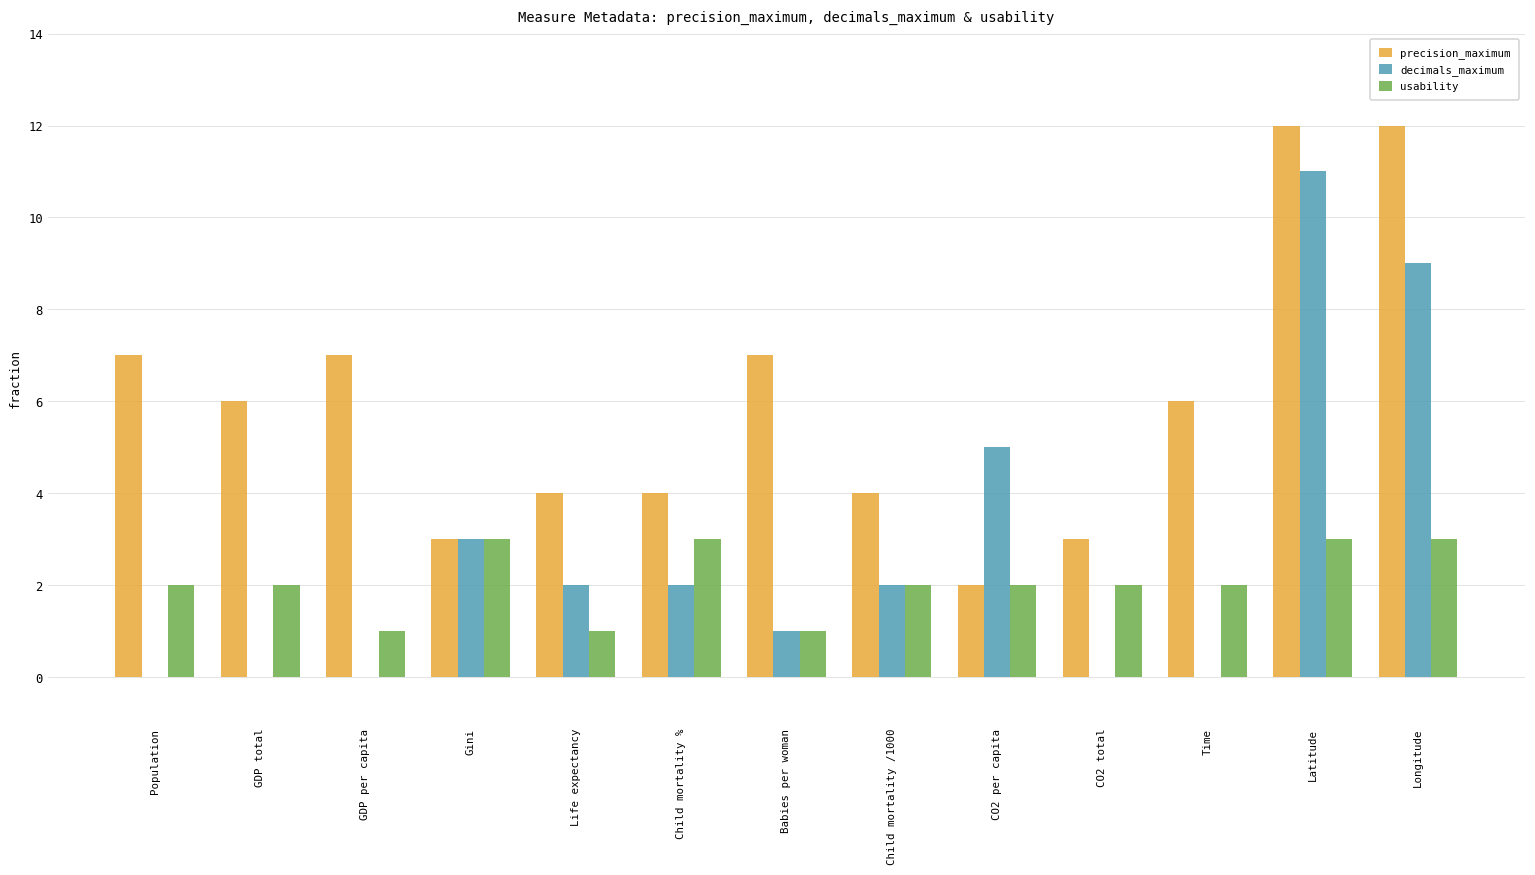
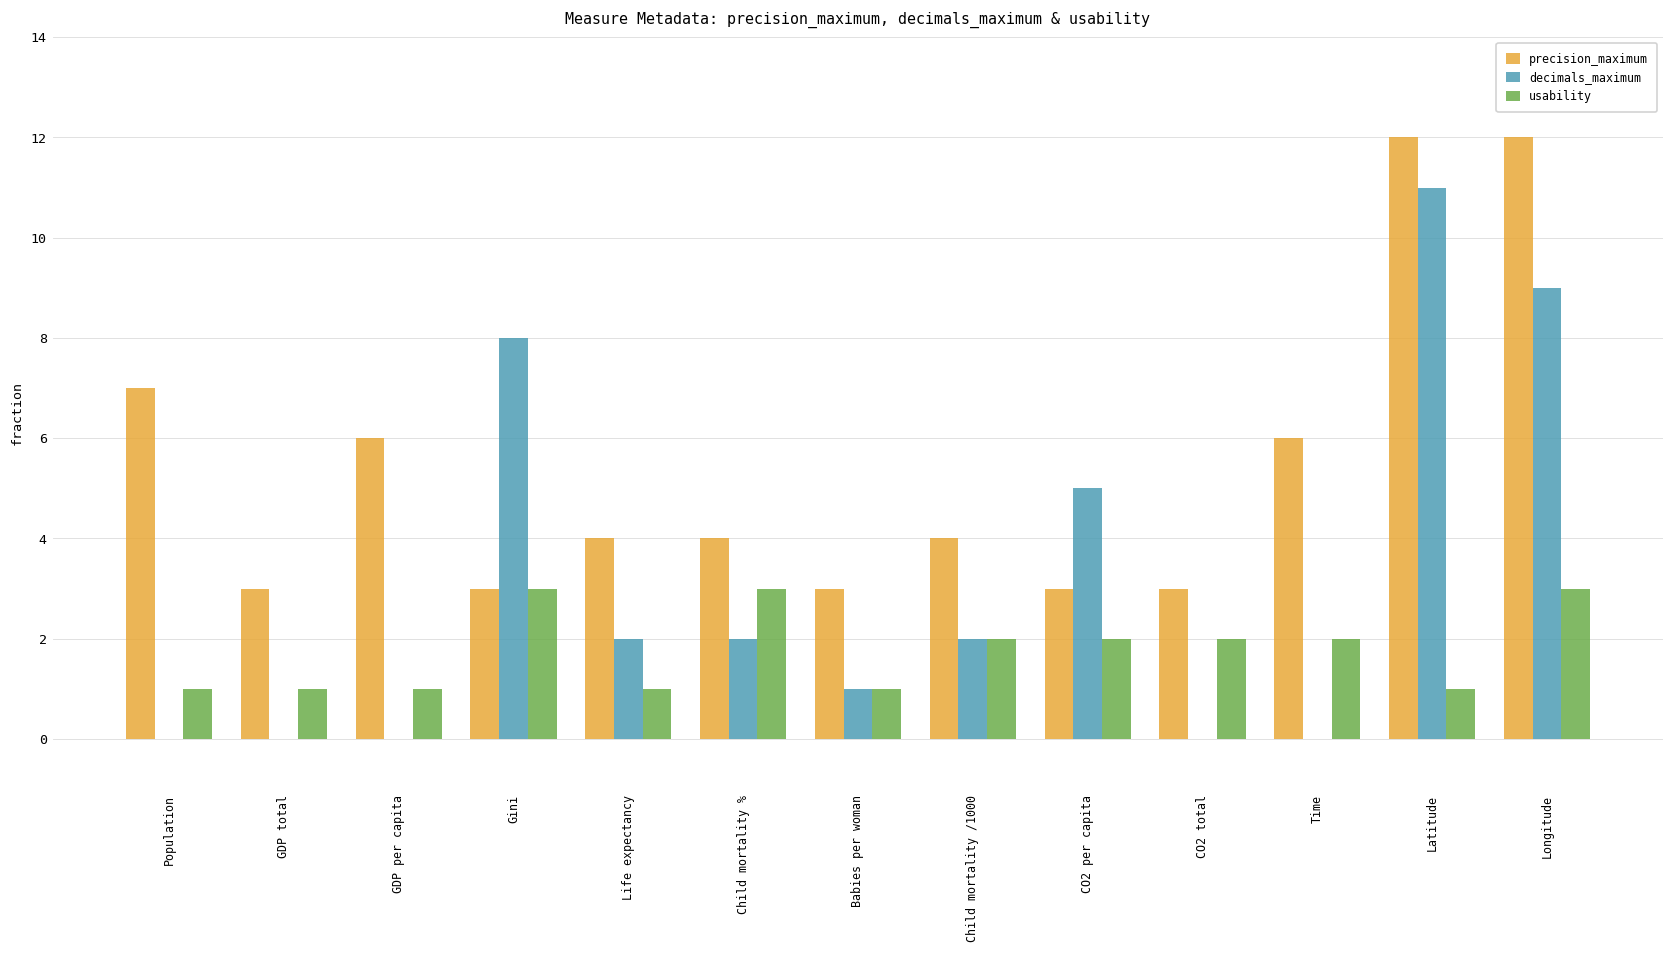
usability, Population: 2 -> 1
precision_maximum, GDP total: 6 -> 3
usability, GDP total: 2 -> 1
precision_maximum, GDP per capita: 7 -> 6
decimals_maximum, Gini: 3 -> 8
precision_maximum, Babies per woman: 7 -> 3
precision_maximum, CO2 per capita: 2 -> 3
usability, Latitude: 3 -> 1
